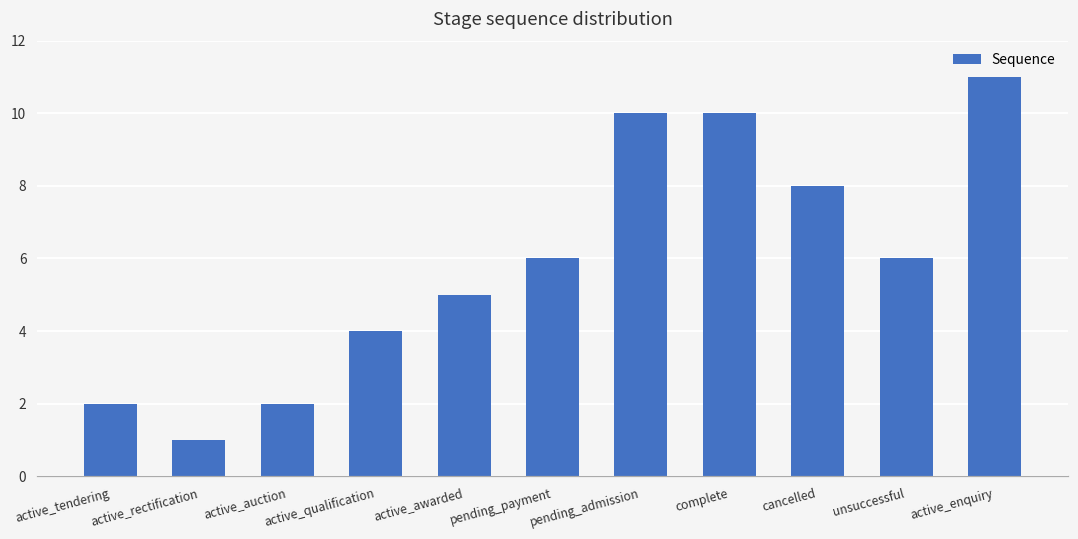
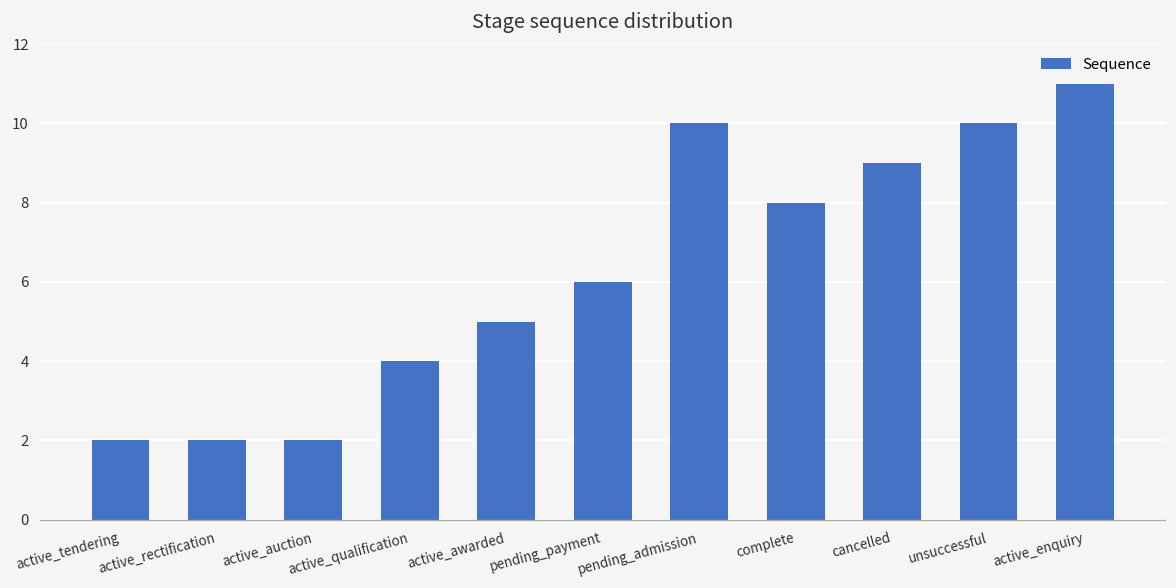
active_rectification: 1 -> 2
complete: 10 -> 8
cancelled: 8 -> 9
unsuccessful: 6 -> 10
